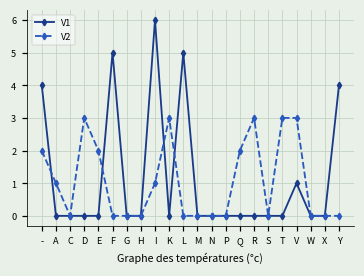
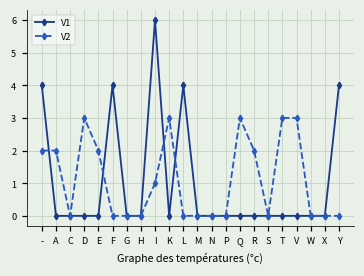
V2, A: 1 -> 2
V1, F: 5 -> 4
V1, L: 5 -> 4
V2, Q: 2 -> 3
V2, R: 3 -> 2
V1, V: 1 -> 0
